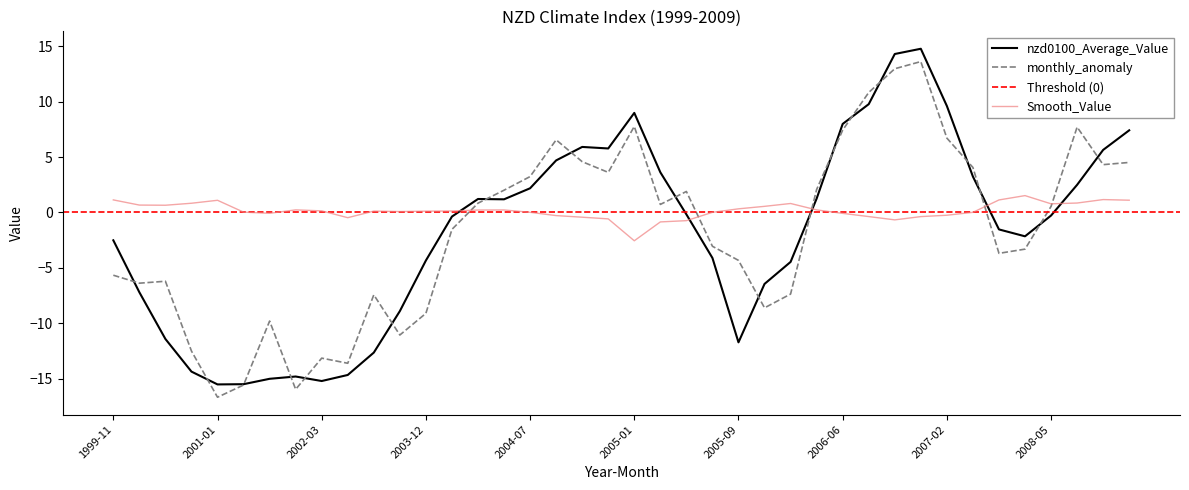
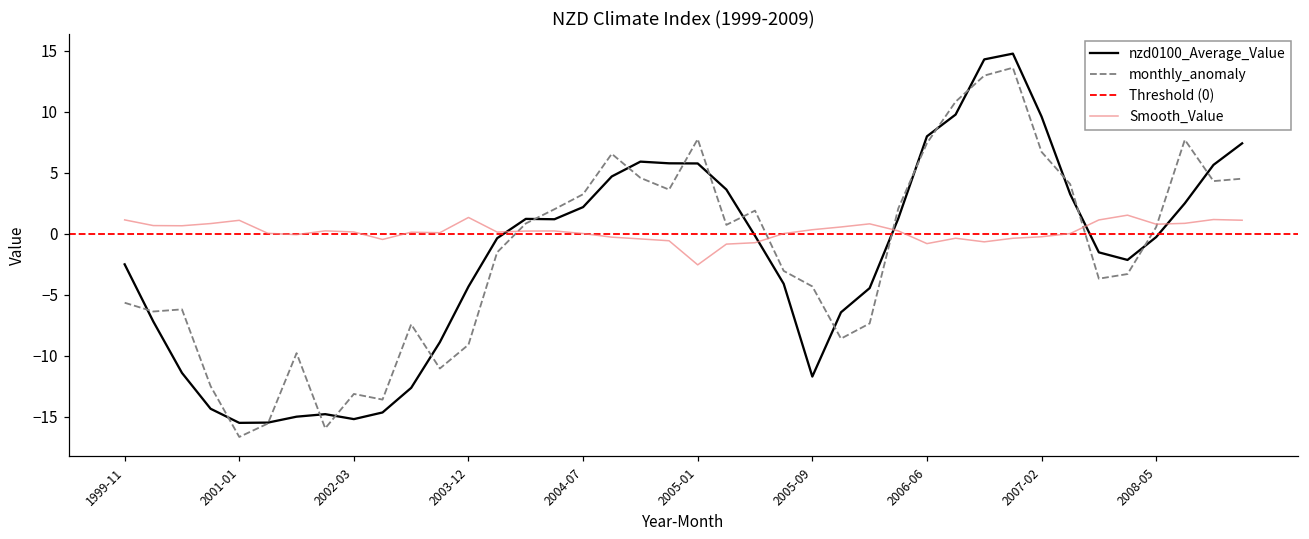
Smooth_Value, 2003-12: 0.1 -> 1.3
nzd0100_Average_Value, 2005-01: 9.0 -> 5.8
Smooth_Value, 2006-06: -0.1 -> -0.8
